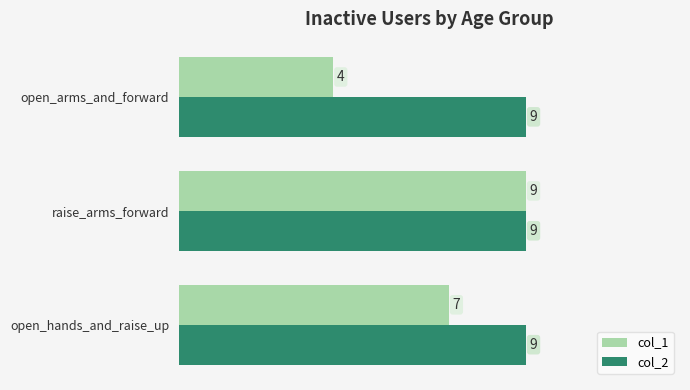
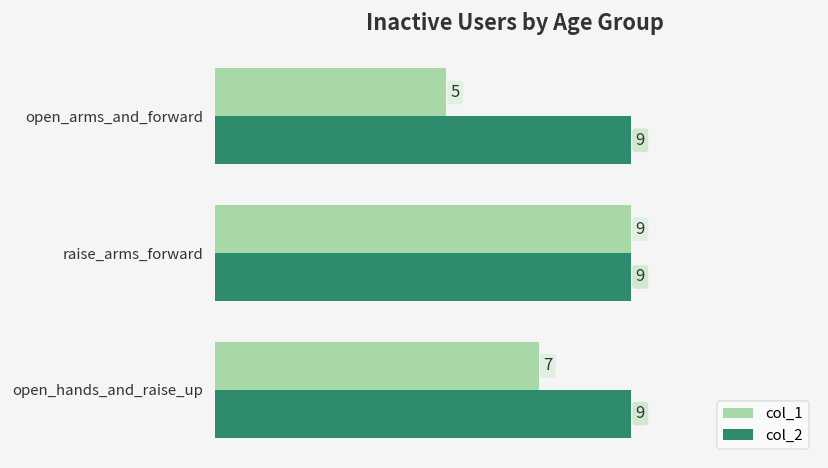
col_1, open_arms_and_forward: 4 -> 5
